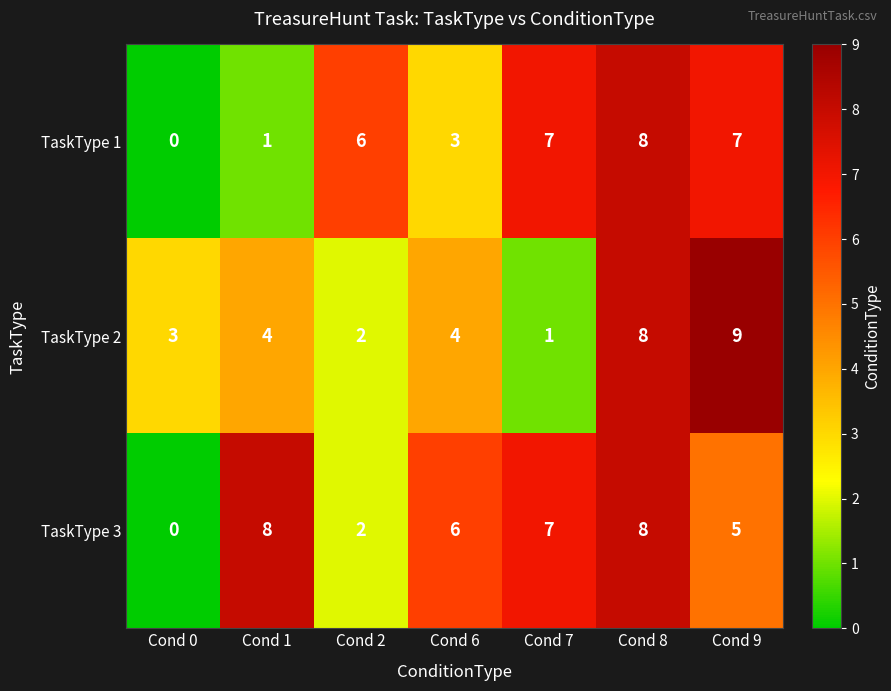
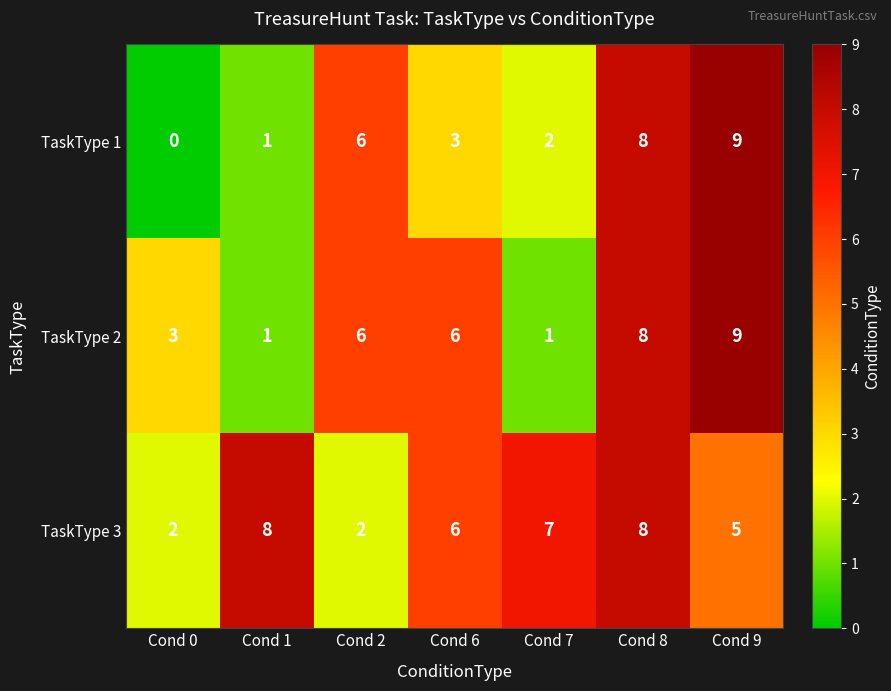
TaskType 1, Cond 7: 7 -> 2
TaskType 1, Cond 9: 7 -> 9
TaskType 2, Cond 1: 4 -> 1
TaskType 2, Cond 2: 2 -> 6
TaskType 2, Cond 6: 4 -> 6
TaskType 3, Cond 0: 0 -> 2
